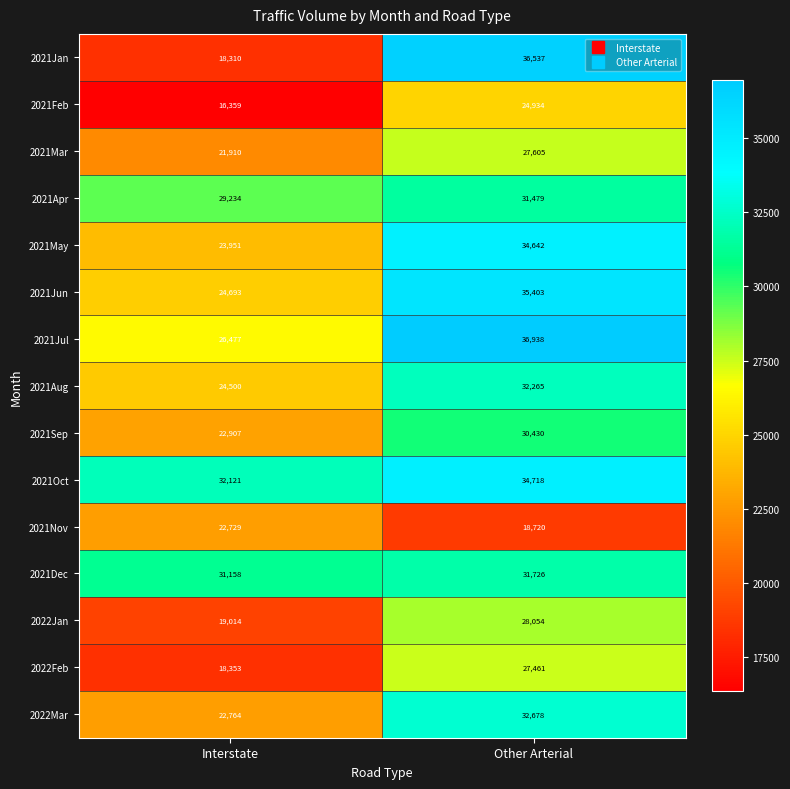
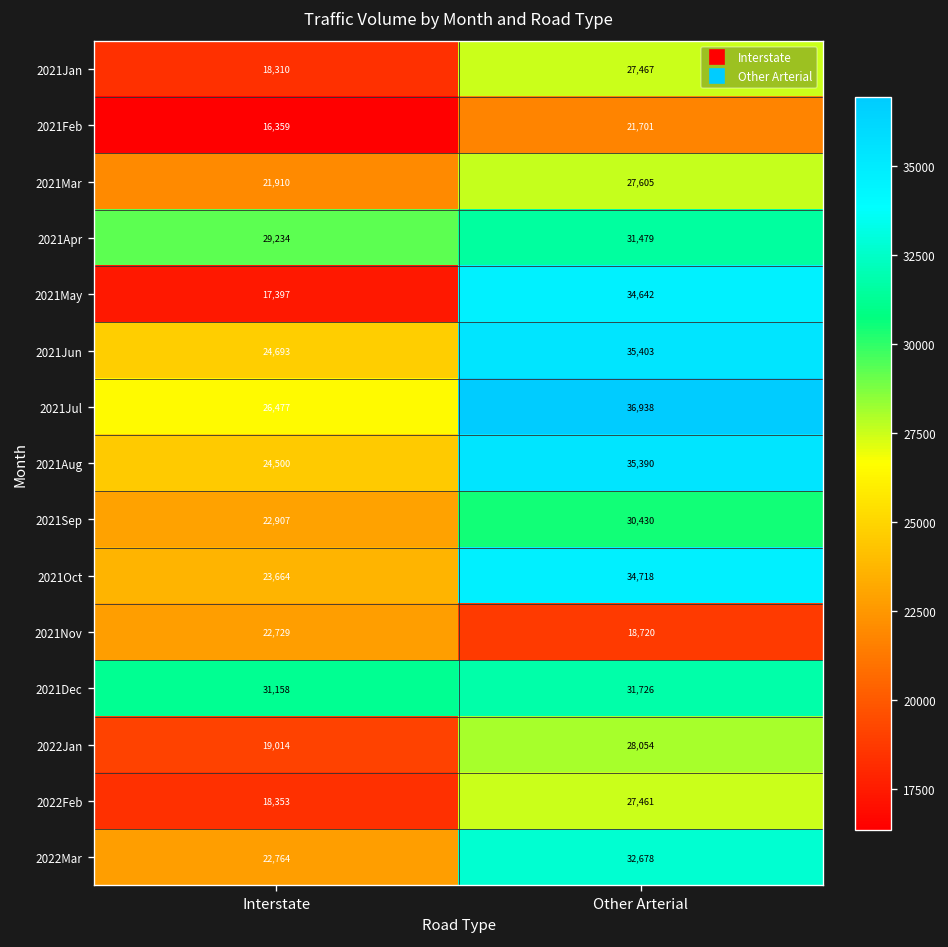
2021Jan, Other Arterial: 36,537 -> 27,467
2021Feb, Other Arterial: 24,934 -> 21,701
2021May, Interstate: 23,951 -> 17,397
2021Aug, Other Arterial: 32,265 -> 35,390
2021Oct, Interstate: 32,121 -> 23,664
